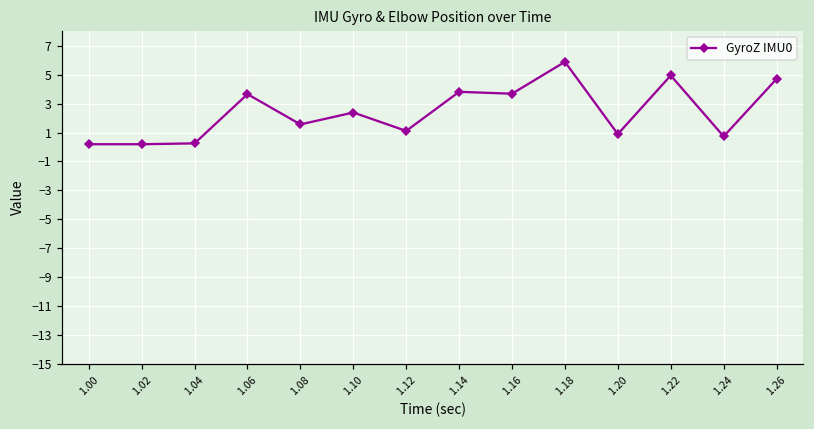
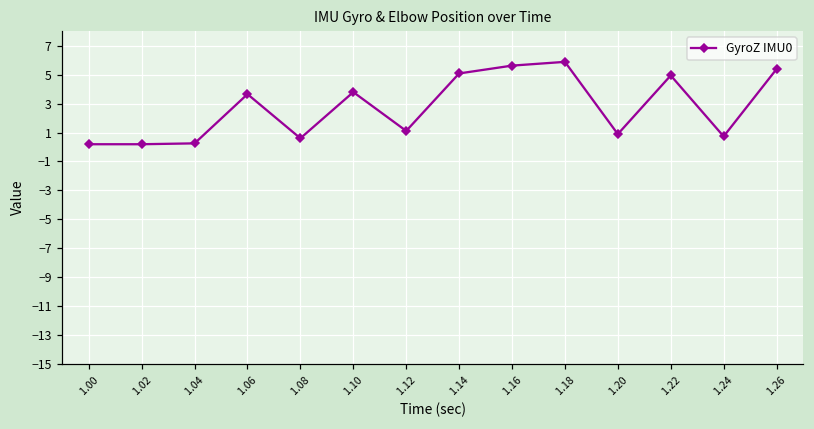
1.08: 1.6 -> 0.6
1.10: 2.4 -> 3.8
1.14: 3.8 -> 5.1
1.16: 3.7 -> 5.6
1.26: 4.7 -> 5.4
